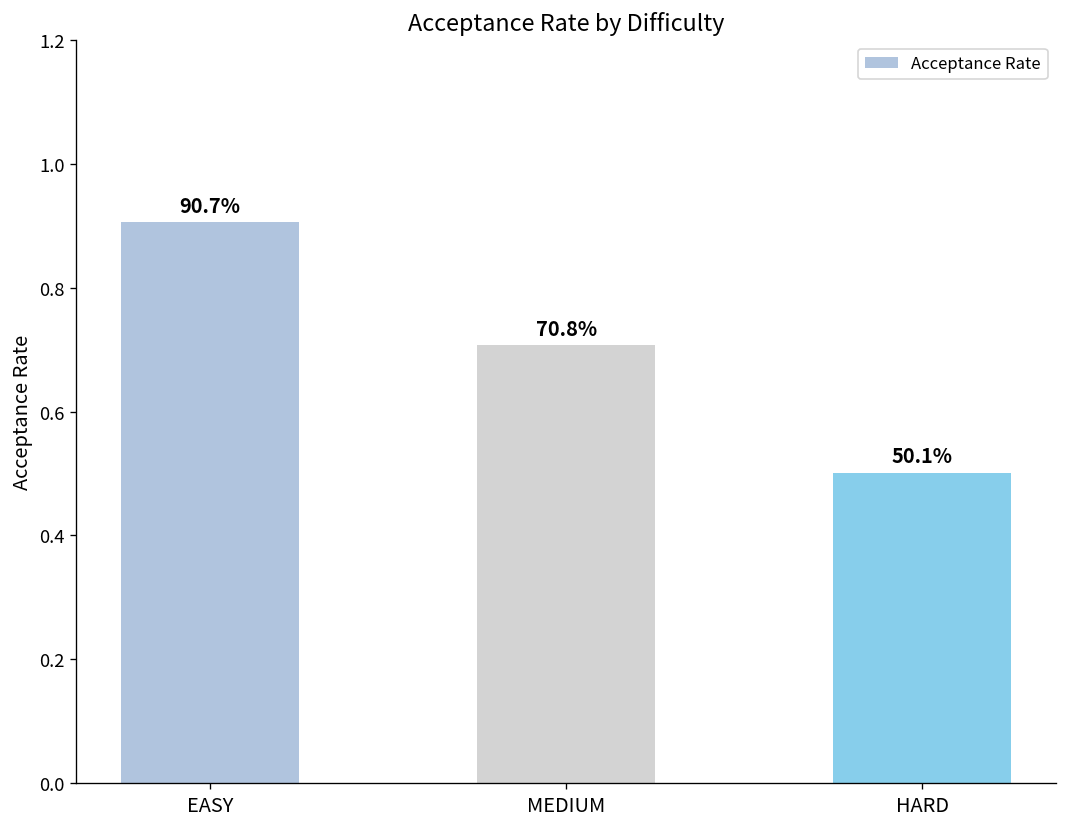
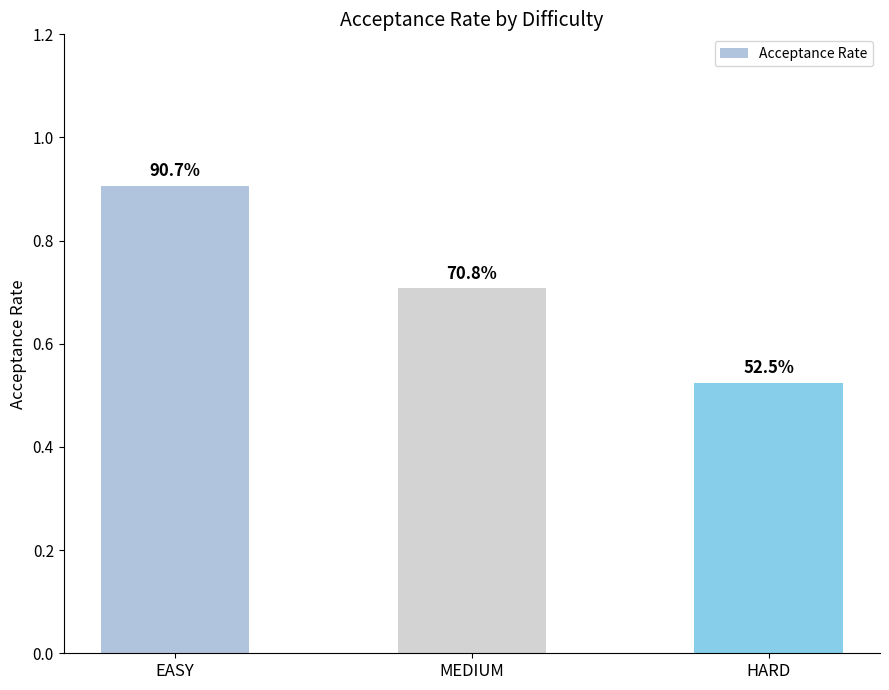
HARD: 50.1% -> 52.5%
